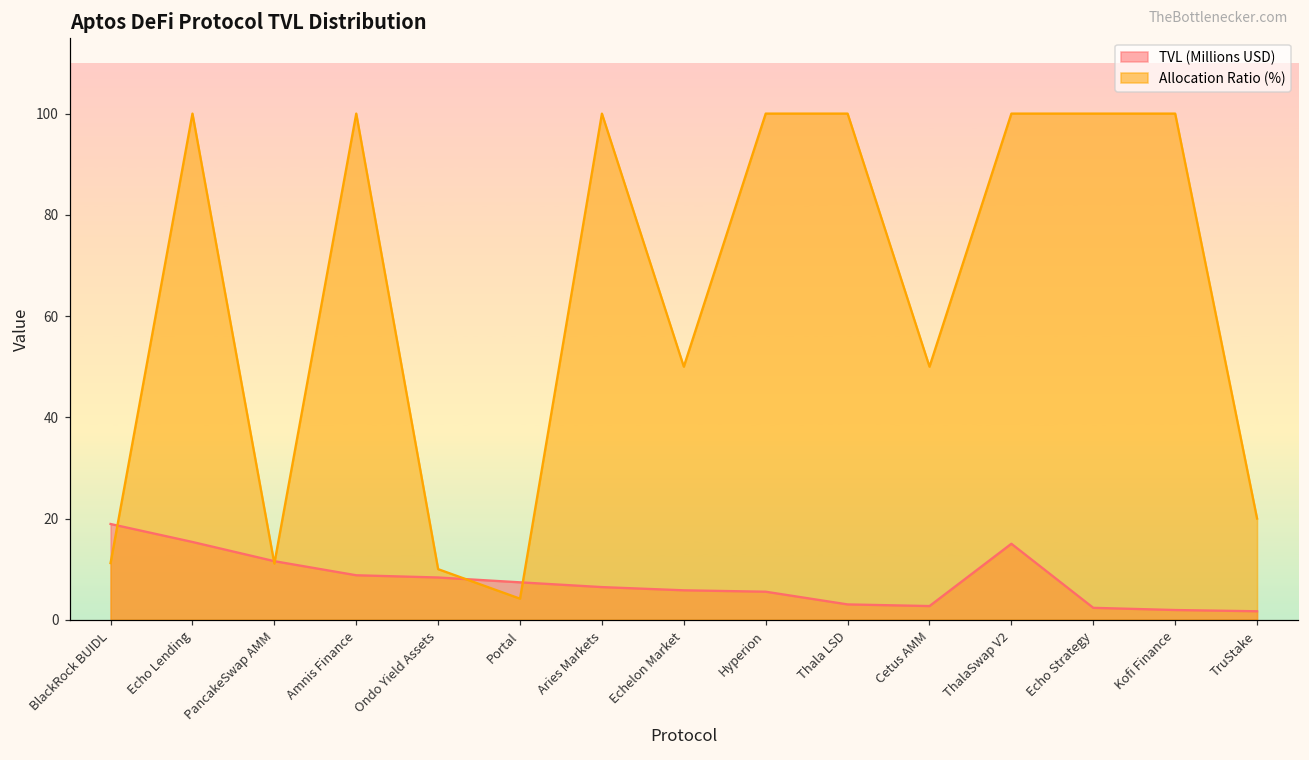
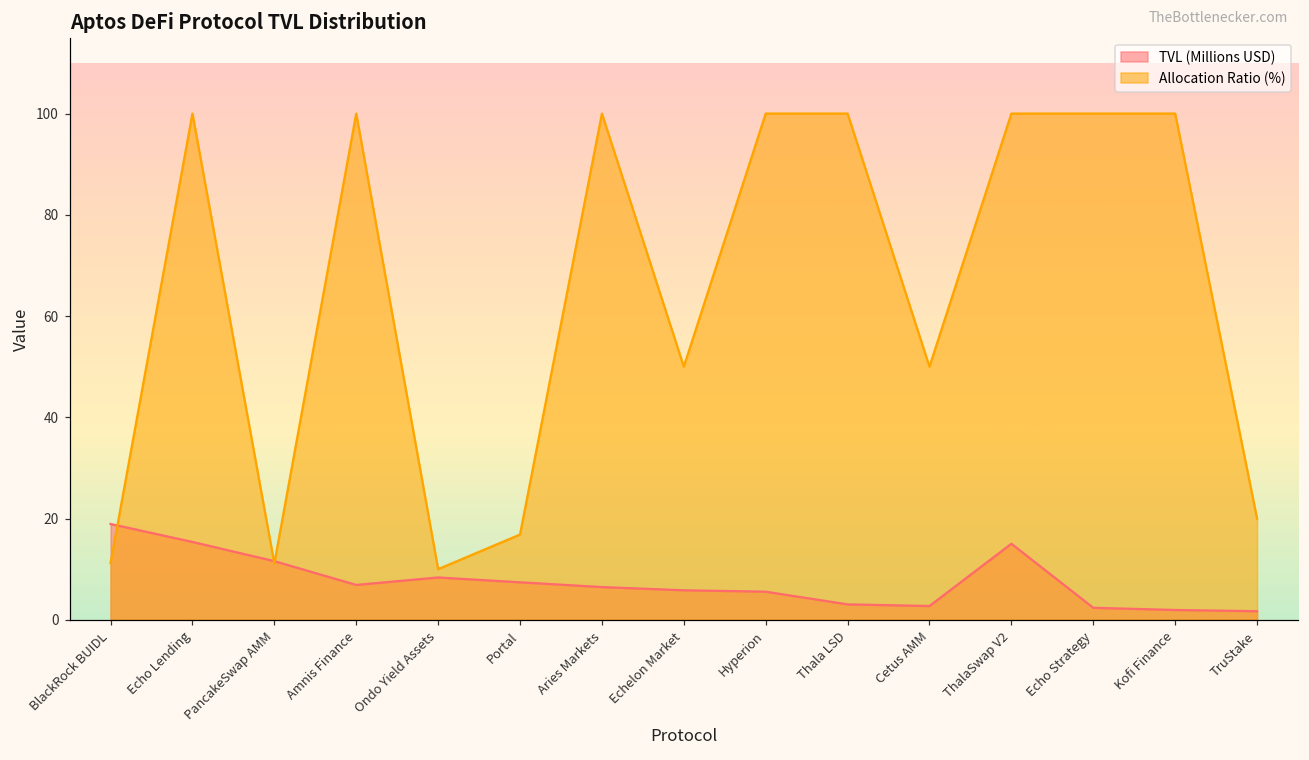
TVL (Millions USD), Amnis Finance: 9 -> 7
Allocation Ratio (%), Portal: 4 -> 17
